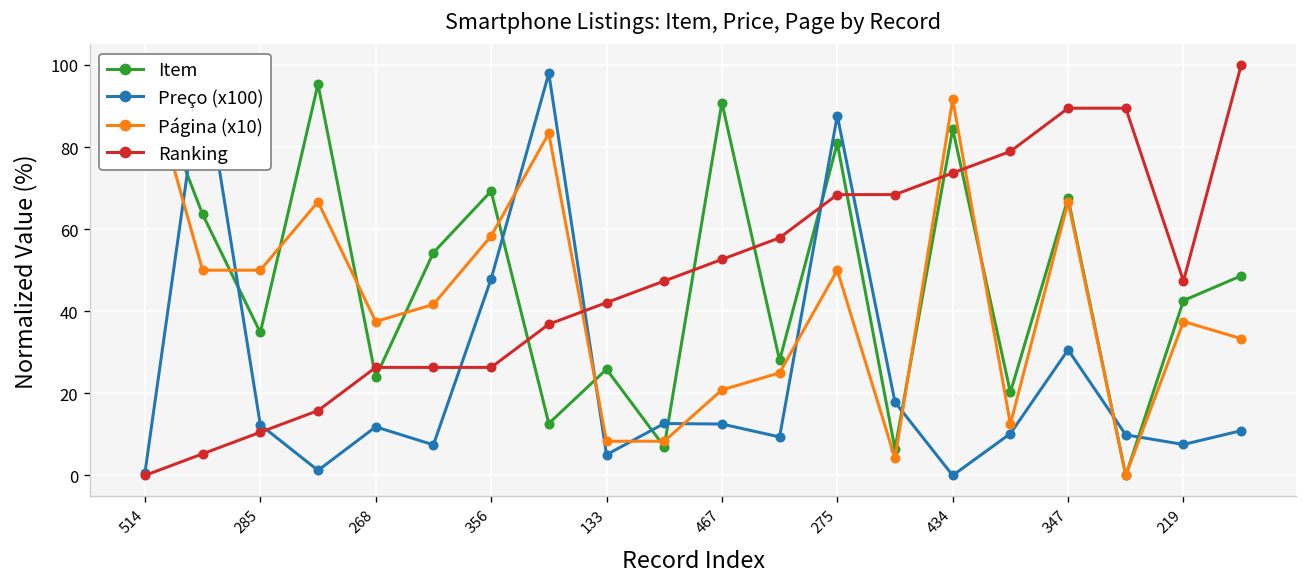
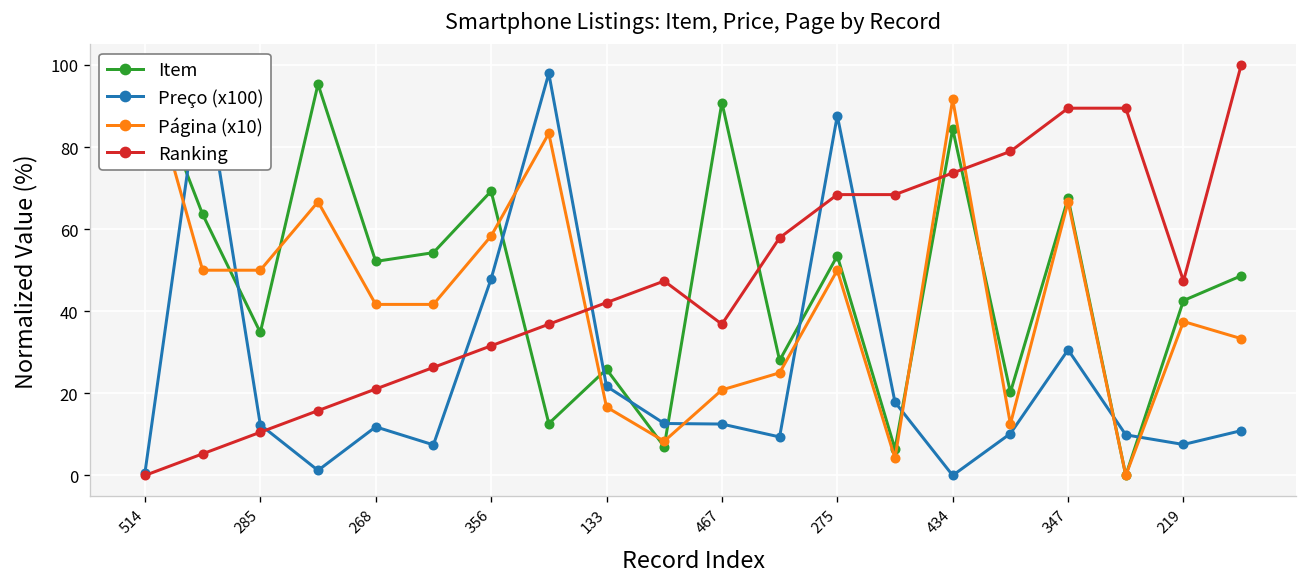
Item, 268: 24 -> 52
Página (x10), 268: 38 -> 42
Ranking, 268: 26 -> 21
Ranking, 356: 26 -> 32
Preço (x100), 133: 5 -> 22
Página (x10), 133: 8 -> 17
Ranking, 467: 53 -> 37
Item, 275: 81 -> 54
